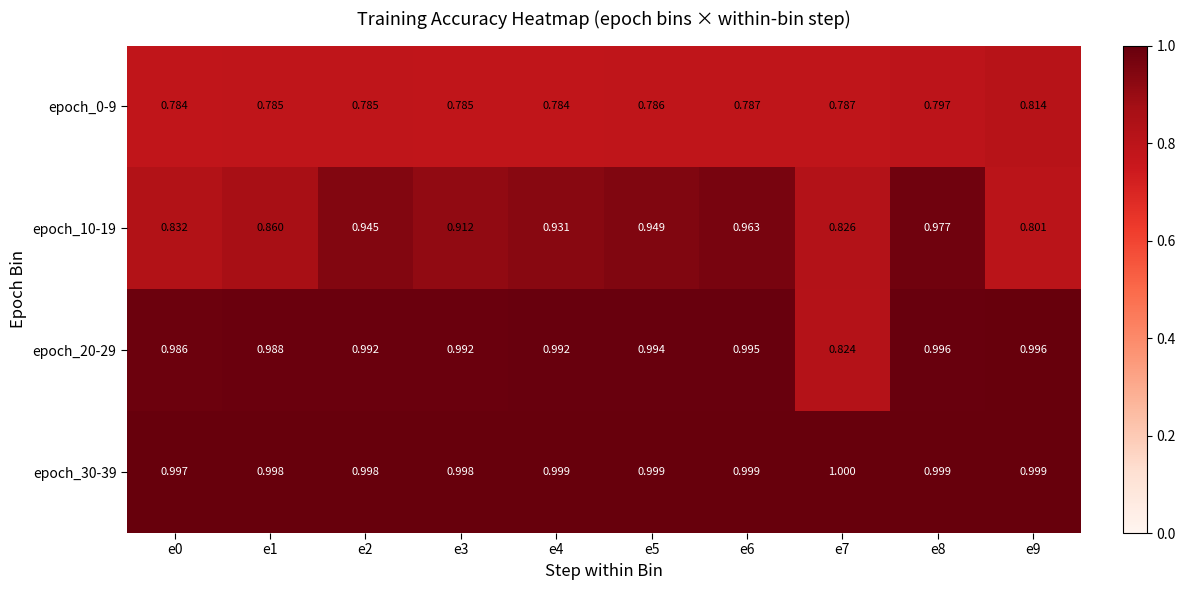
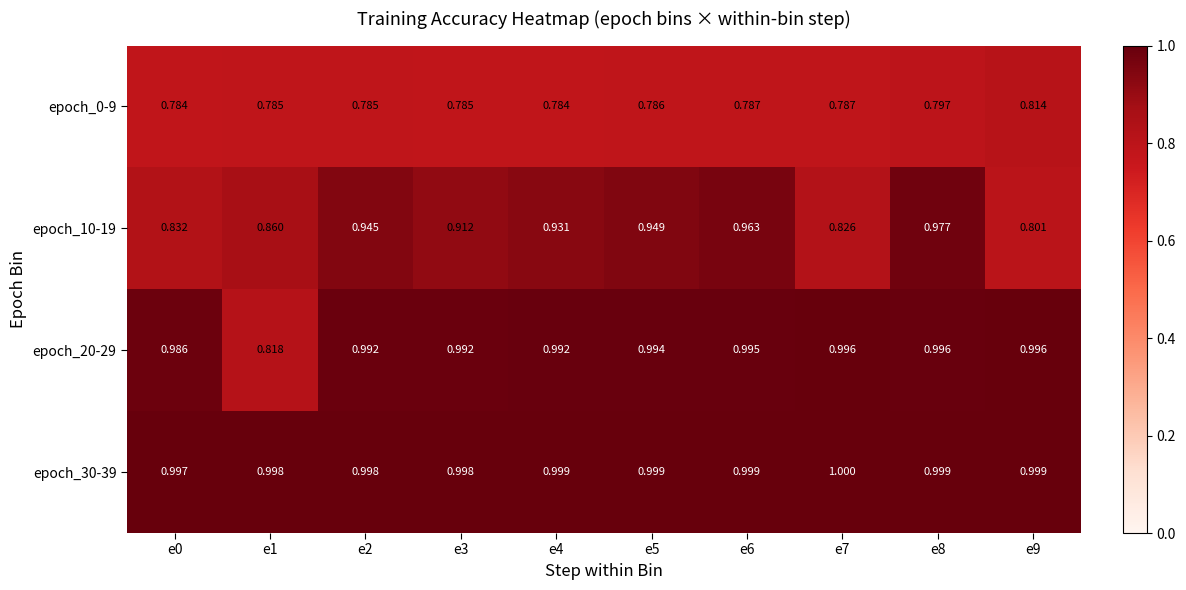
epoch_20-29, e1: 0.988 -> 0.818
epoch_20-29, e7: 0.824 -> 0.996
